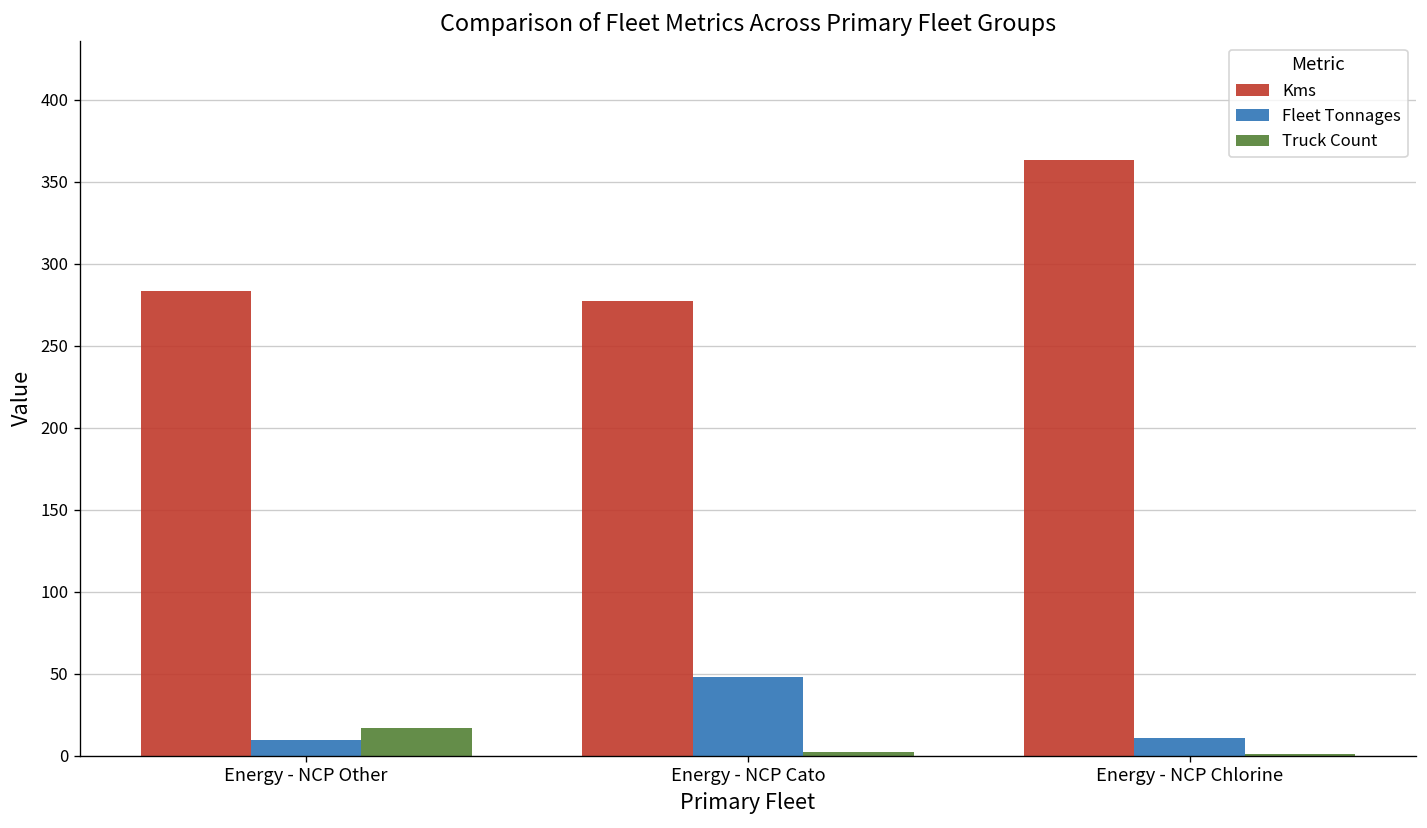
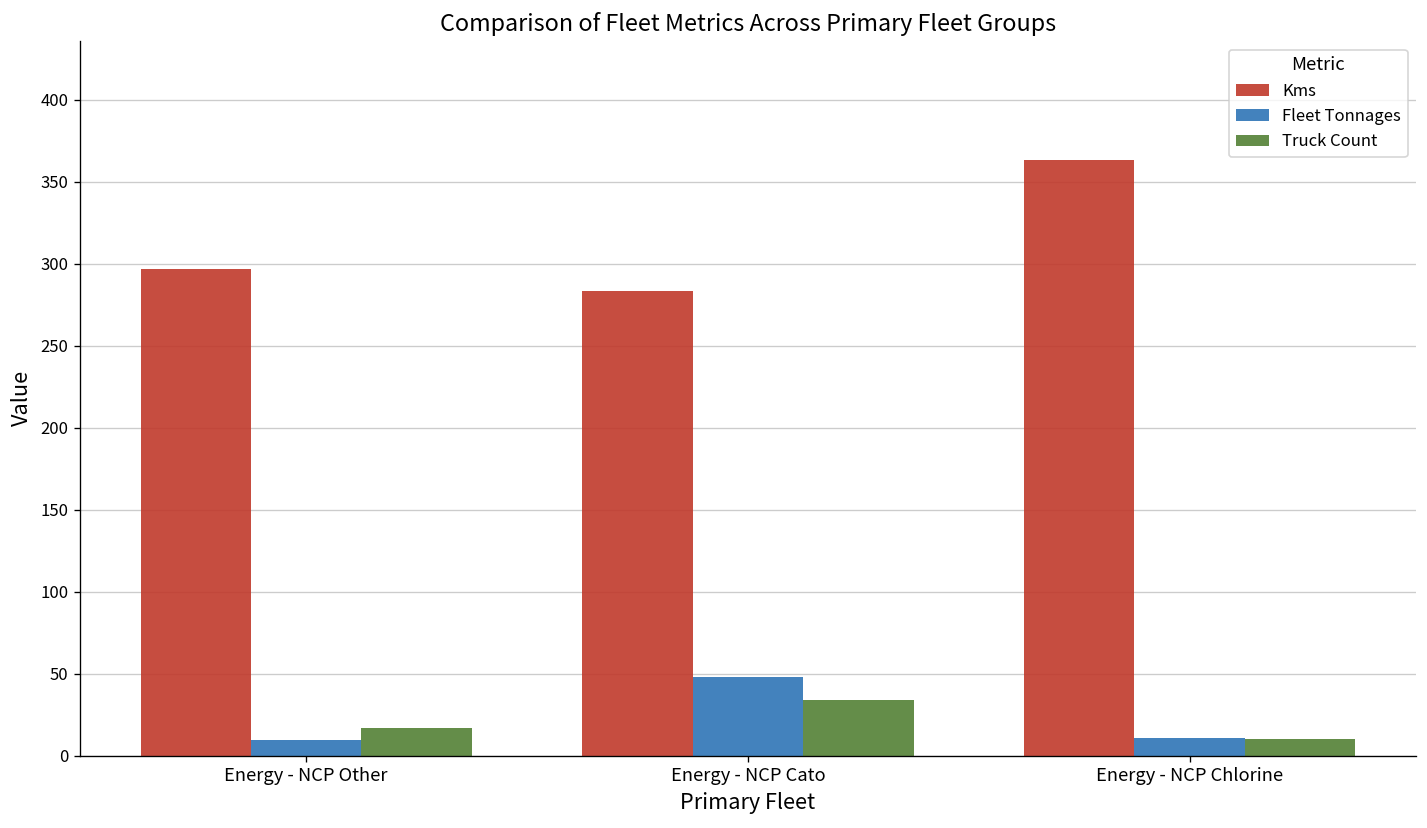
Kms, Energy - NCP Other: 283 -> 297
Kms, Energy - NCP Cato: 277 -> 283
Truck Count, Energy - NCP Cato: 2 -> 34
Truck Count, Energy - NCP Chlorine: 1 -> 10
